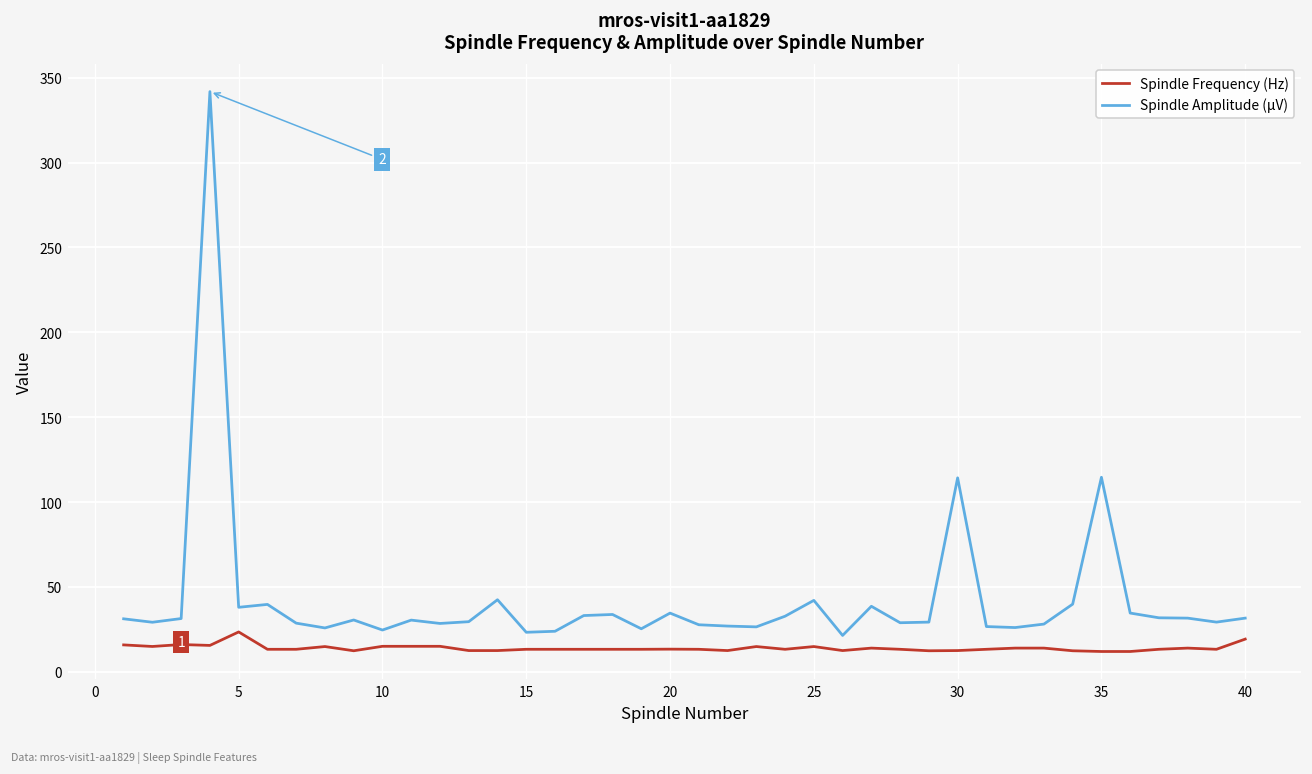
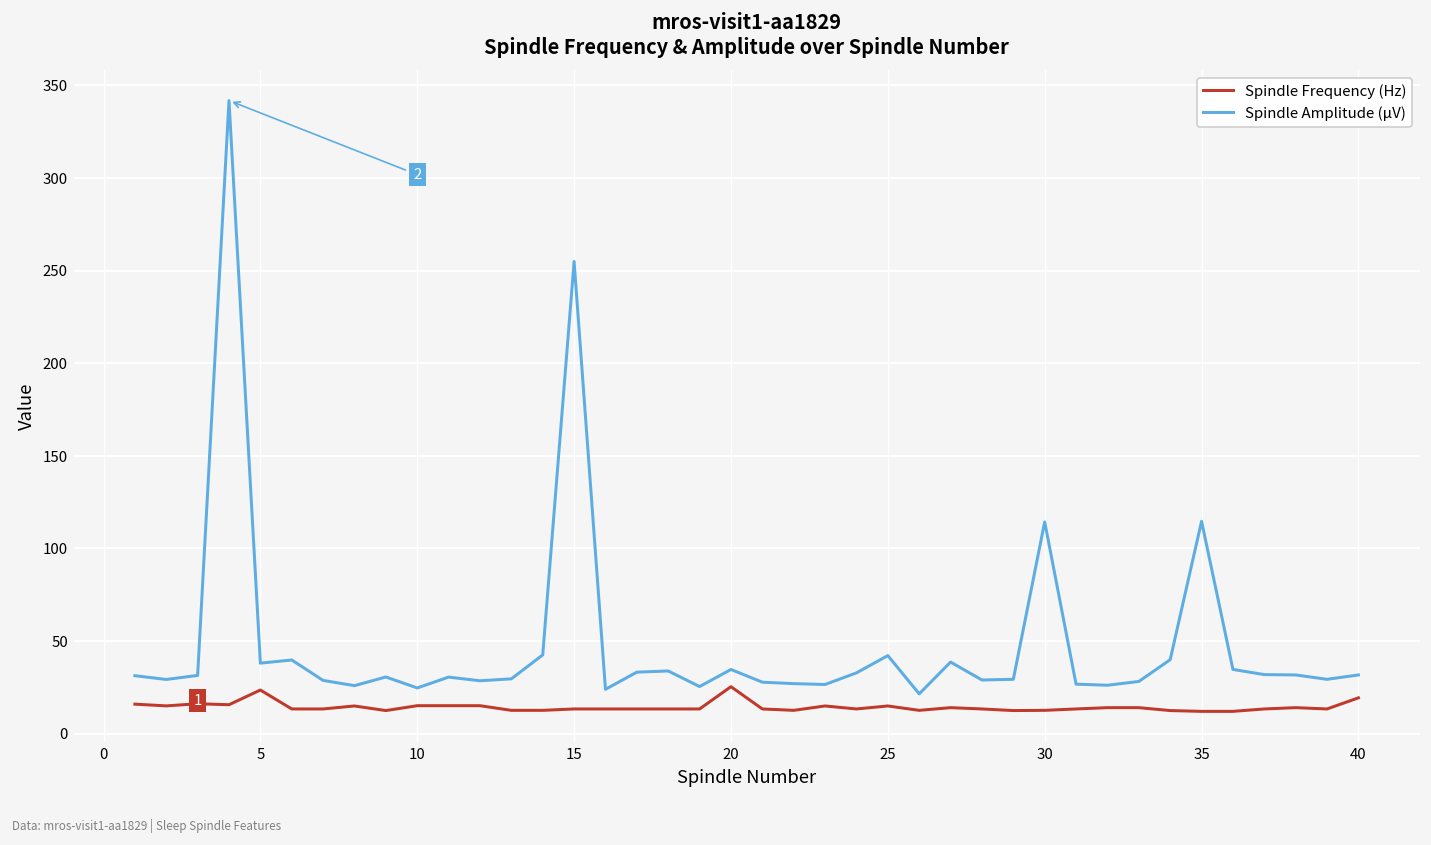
Spindle Amplitude (μV), 15: 23 -> 255
Spindle Frequency (Hz), 20: 13 -> 25
